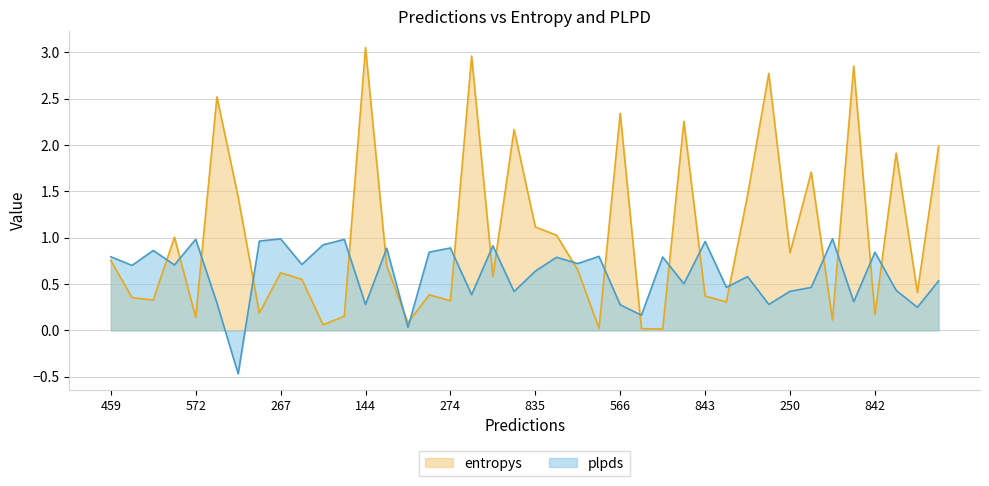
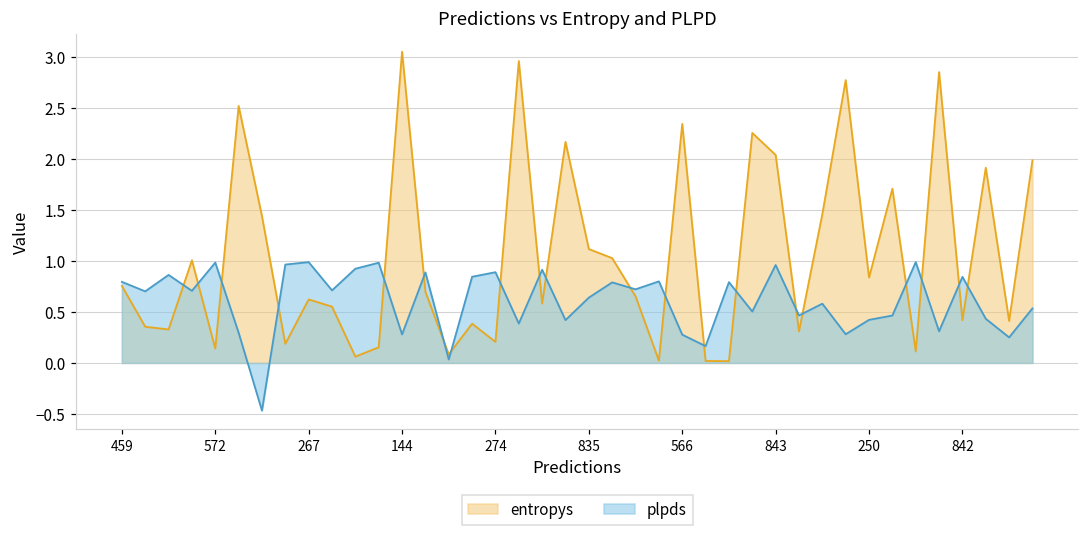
entropys, 274: 0.3 -> 0.2
entropys, 843: 0.4 -> 2.0
entropys, 842: 0.2 -> 0.4
